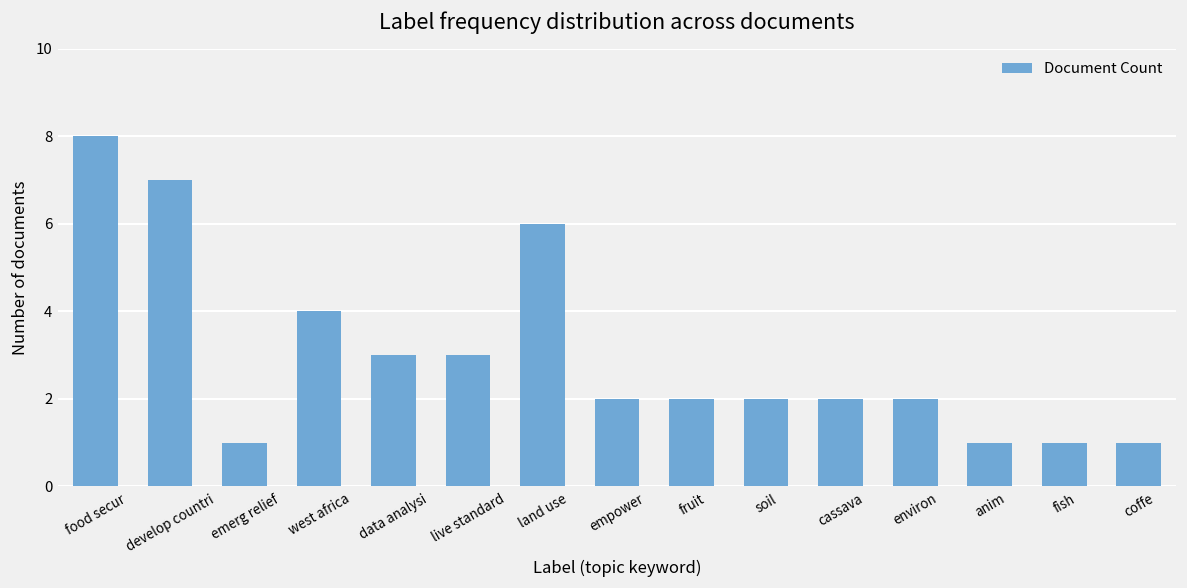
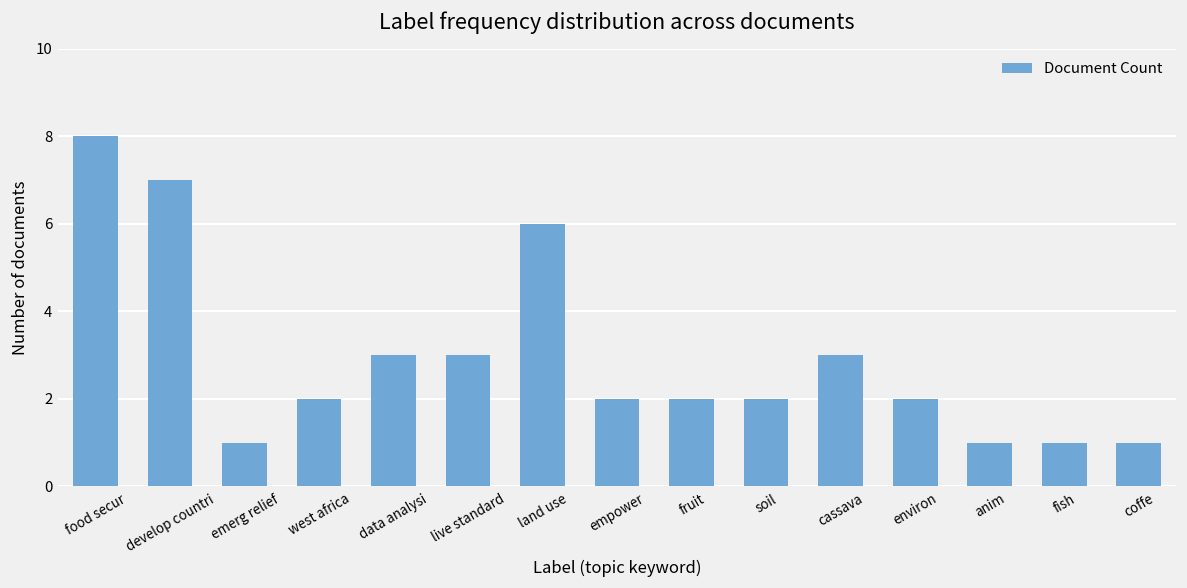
west africa: 4 -> 2
cassava: 2 -> 3
